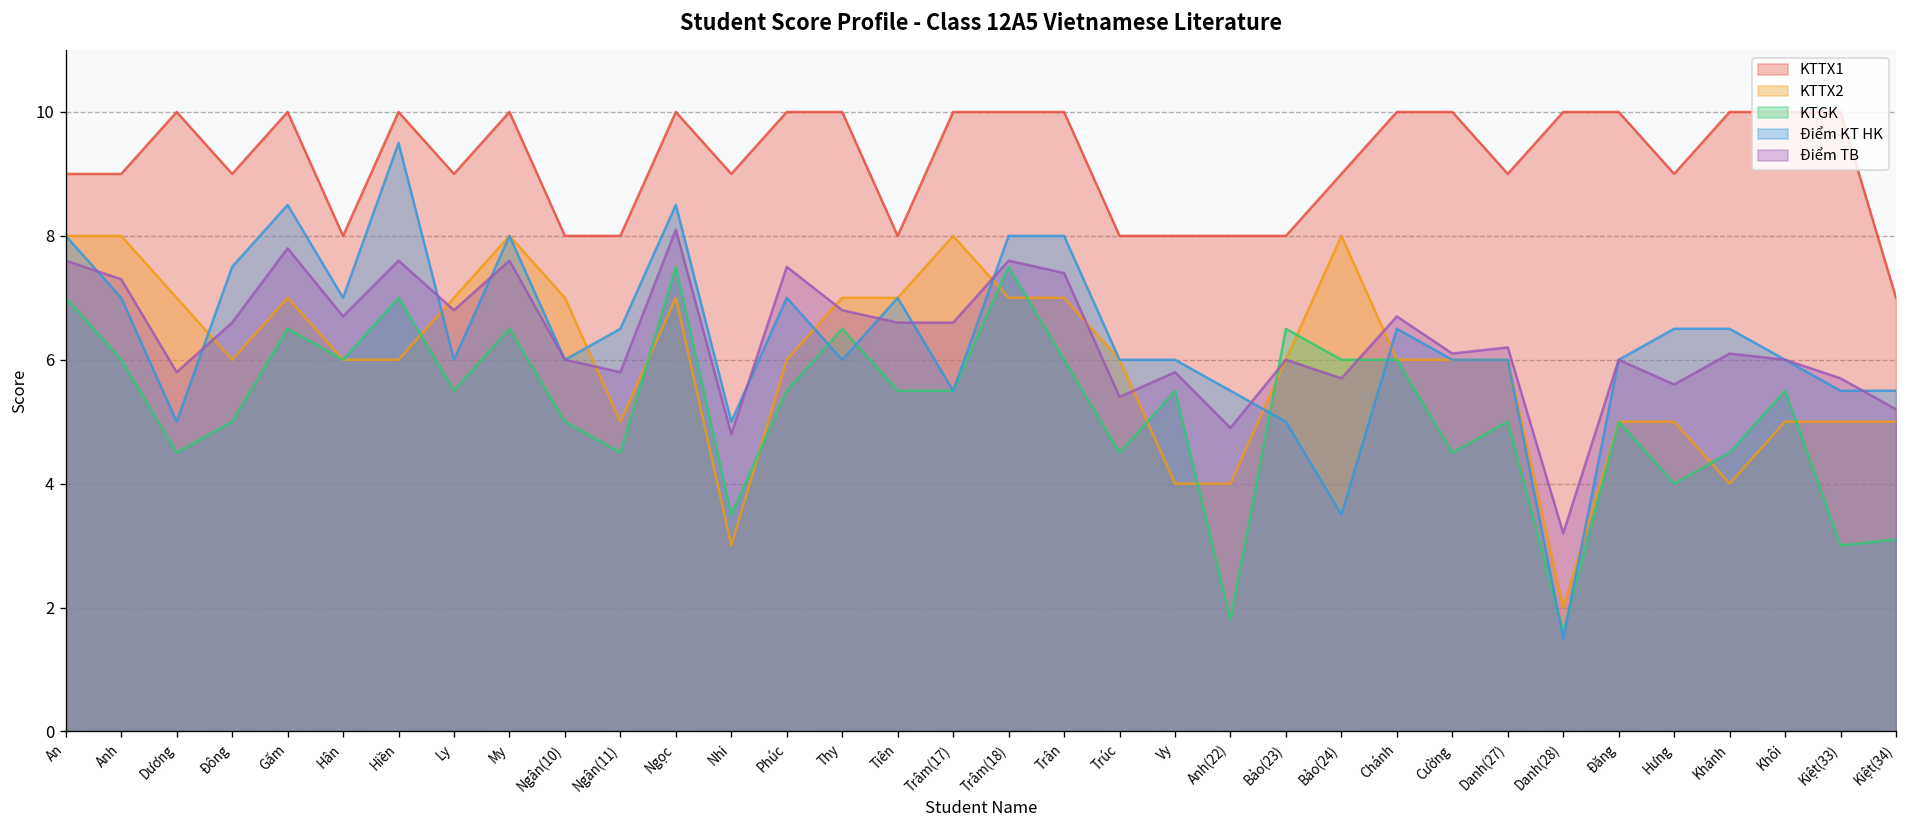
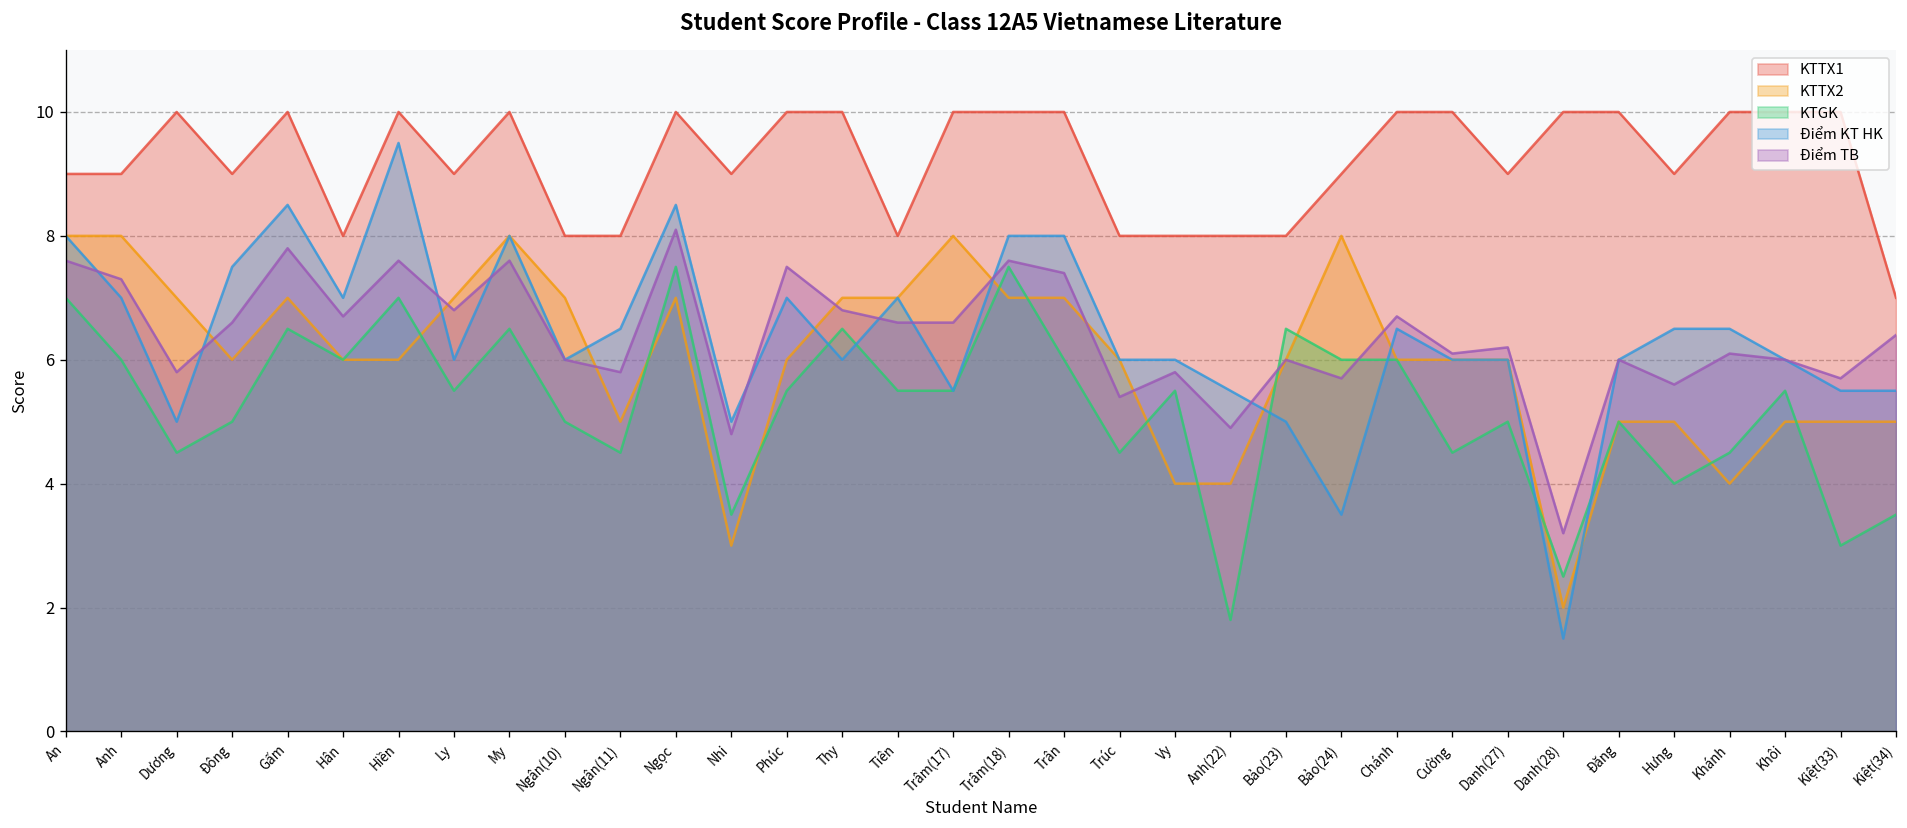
KTGK, Danh(28): 1.6 -> 2.5
KTGK, Kiệt(34): 3.1 -> 3.5
Điểm TB, Kiệt(34): 5.2 -> 6.4
